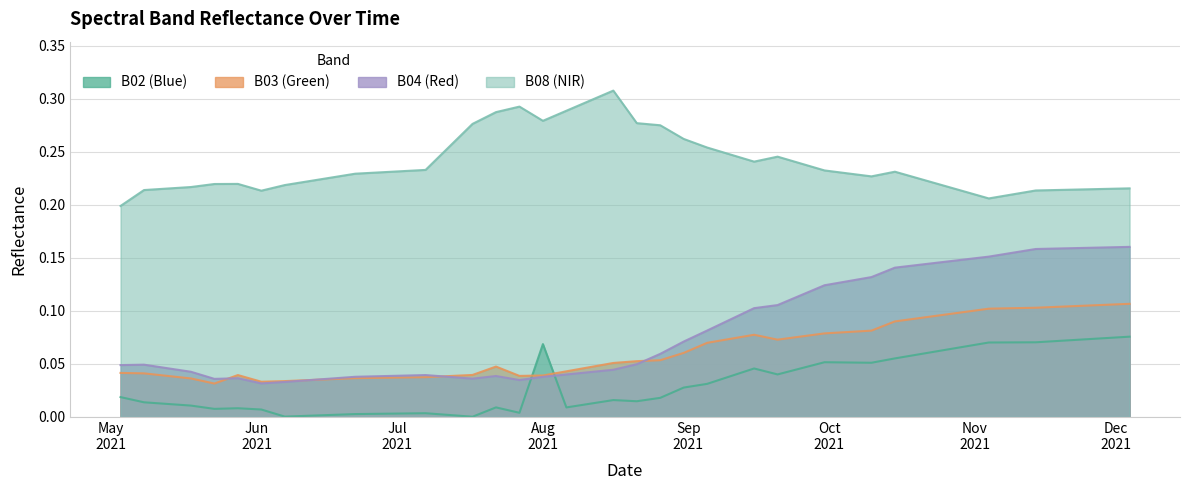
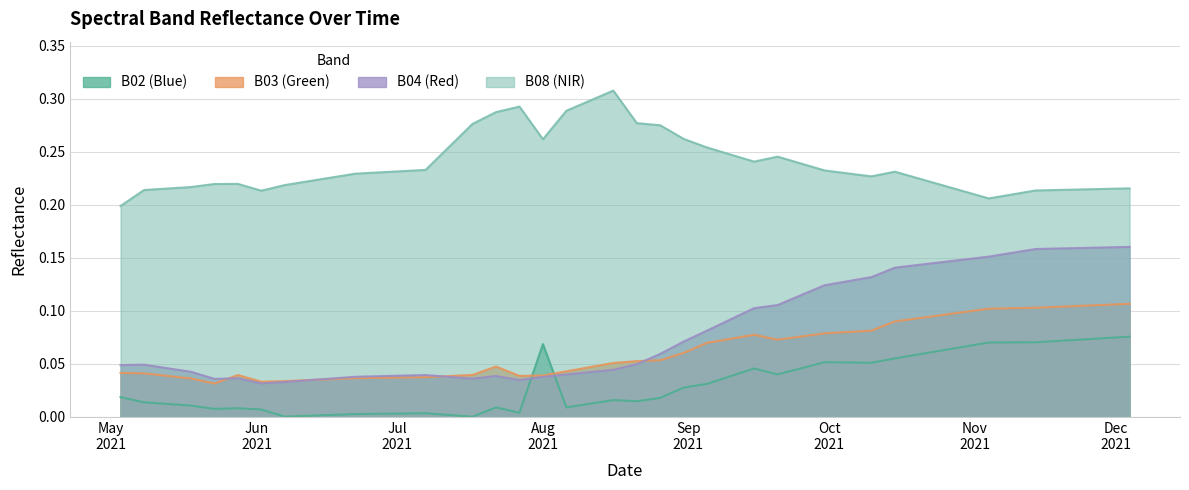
B08 (NIR), Aug 2021: 0.279 -> 0.262
